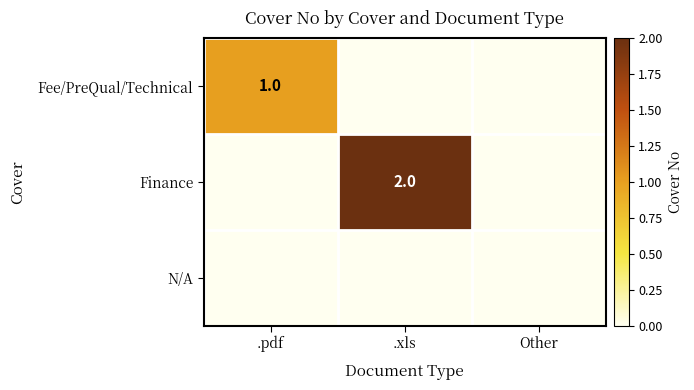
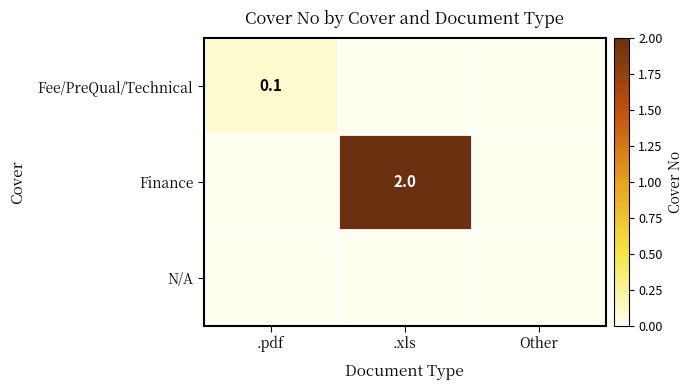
Fee/PreQual/Technical, .pdf: 1.0 -> 0.1
